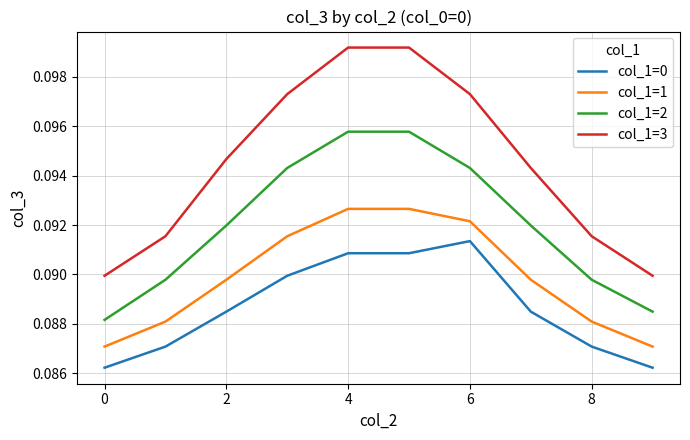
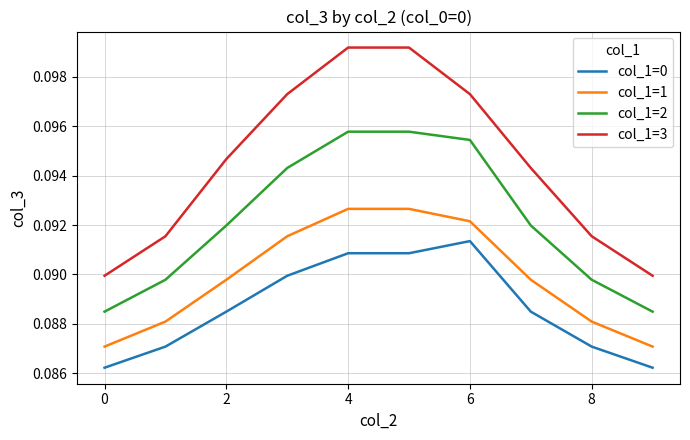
col_1=2, 0: 0.0882 -> 0.0885
col_1=2, 6: 0.0943 -> 0.0954
